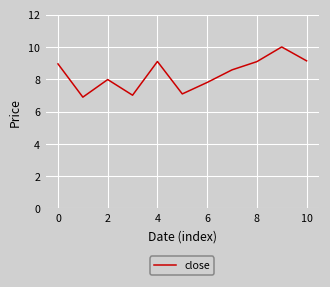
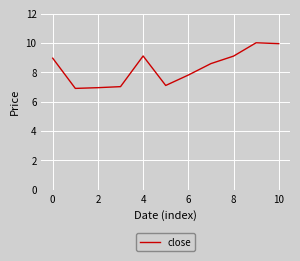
2: 8.0 -> 7.0
10: 9.2 -> 10.0
